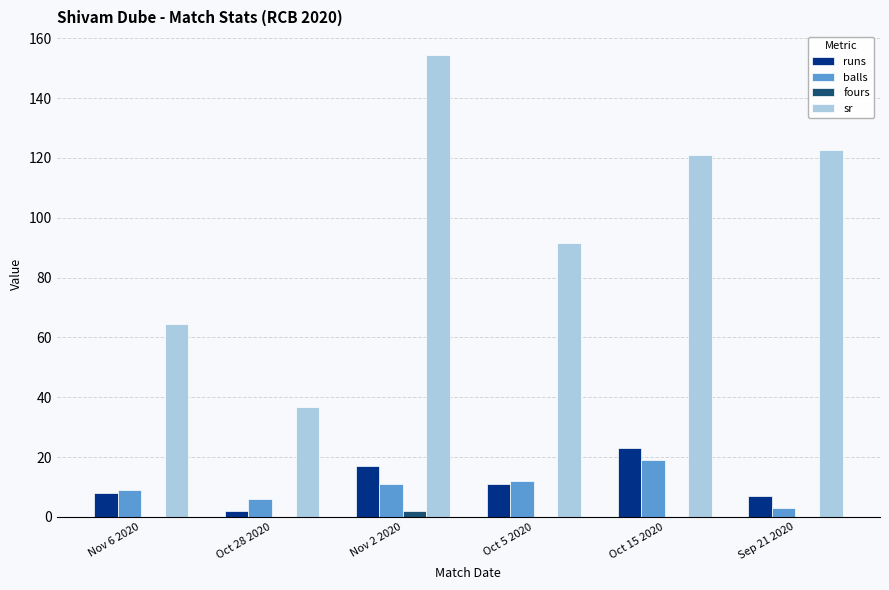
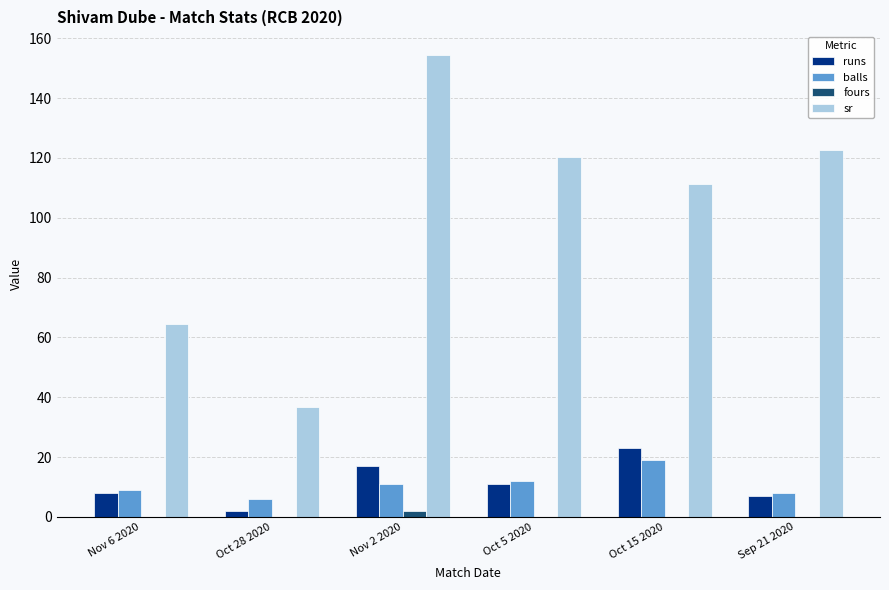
sr, Oct 5 2020: 92 -> 120
sr, Oct 15 2020: 121 -> 111
balls, Sep 21 2020: 3 -> 8
